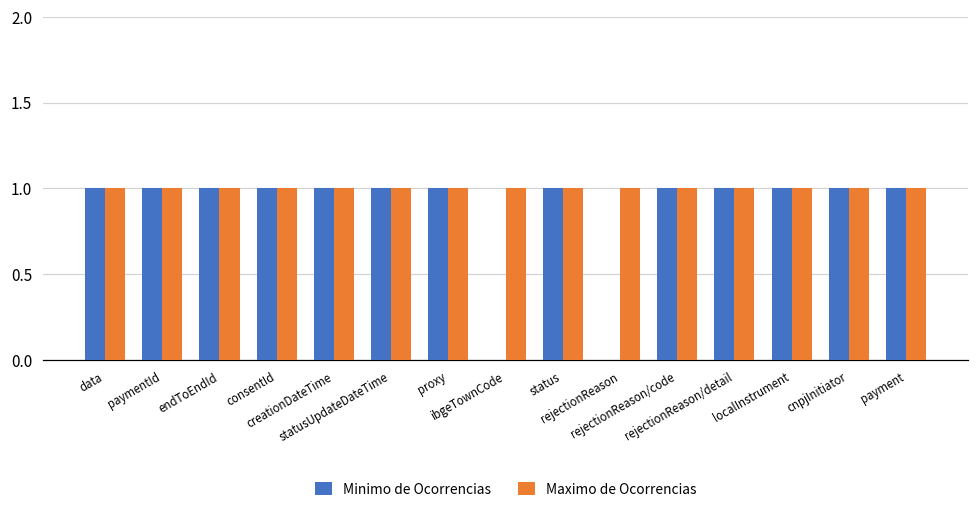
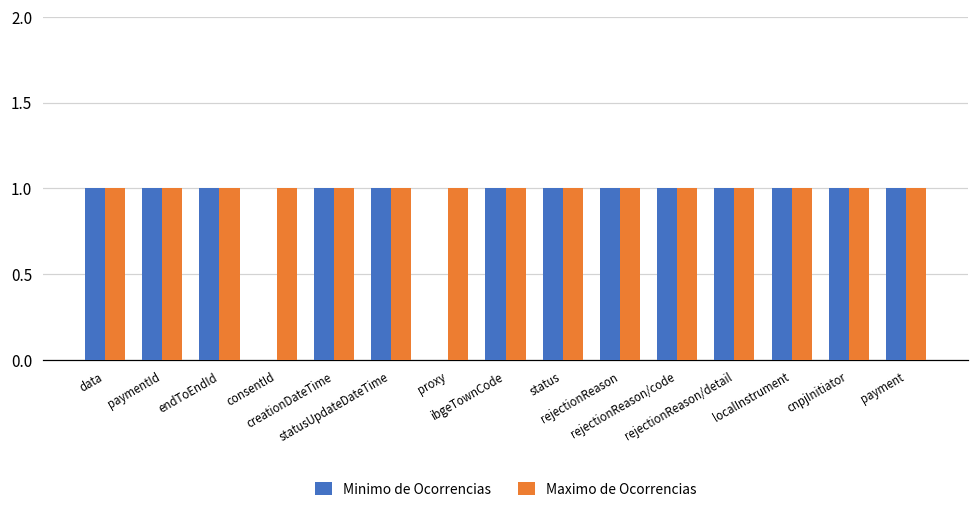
Minimo de Ocorrencias, consentId: 1 -> 0
Minimo de Ocorrencias, proxy: 1 -> 0
Minimo de Ocorrencias, ibgeTownCode: 0 -> 1
Minimo de Ocorrencias, rejectionReason: 0 -> 1
